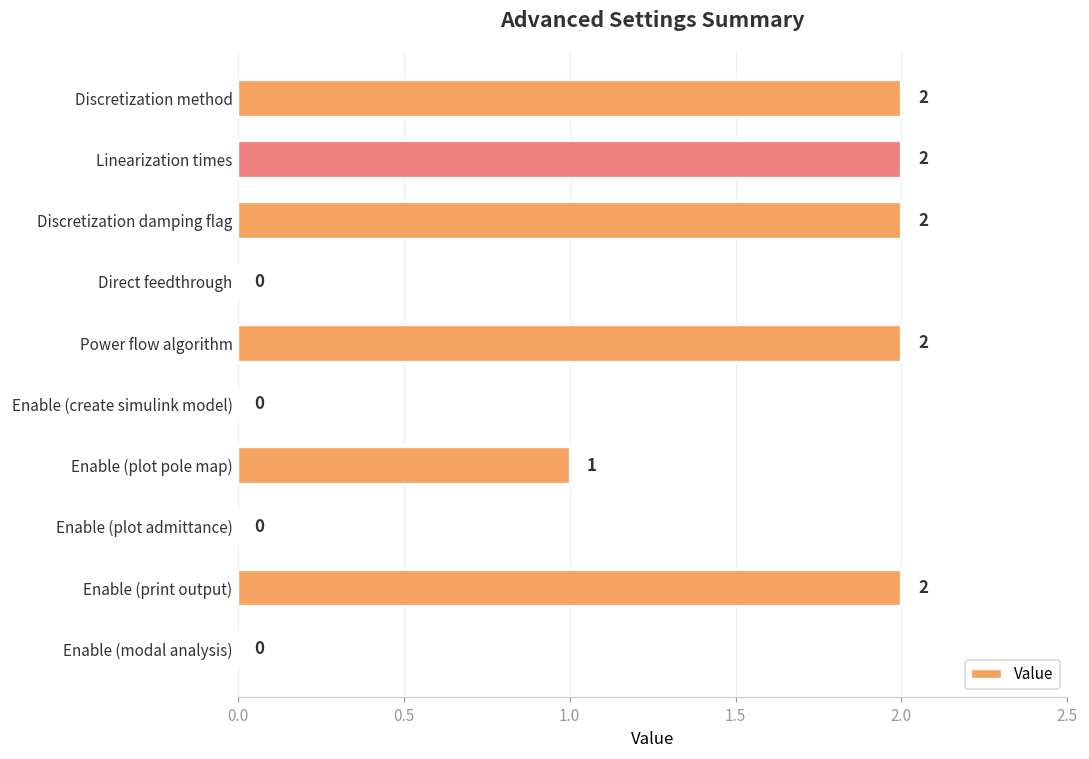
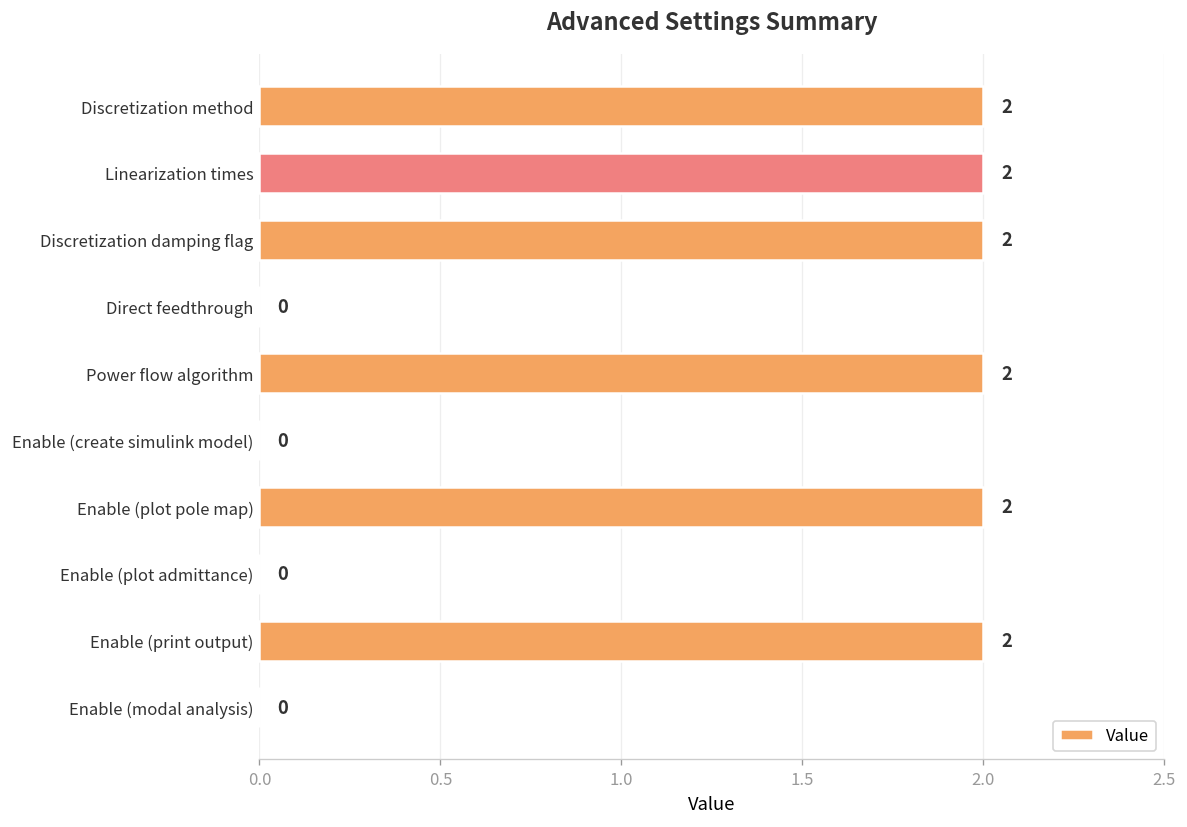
Enable (plot pole map): 1 -> 2
